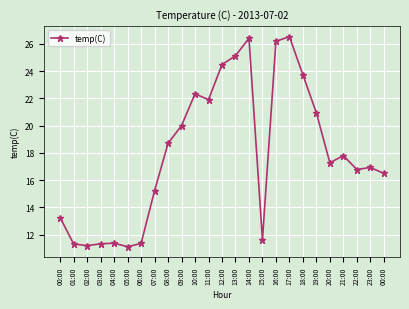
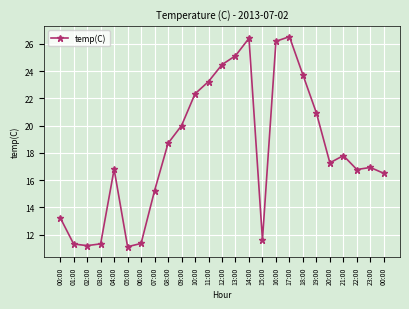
04:00: 11.4 -> 16.8
11:00: 21.9 -> 23.2
